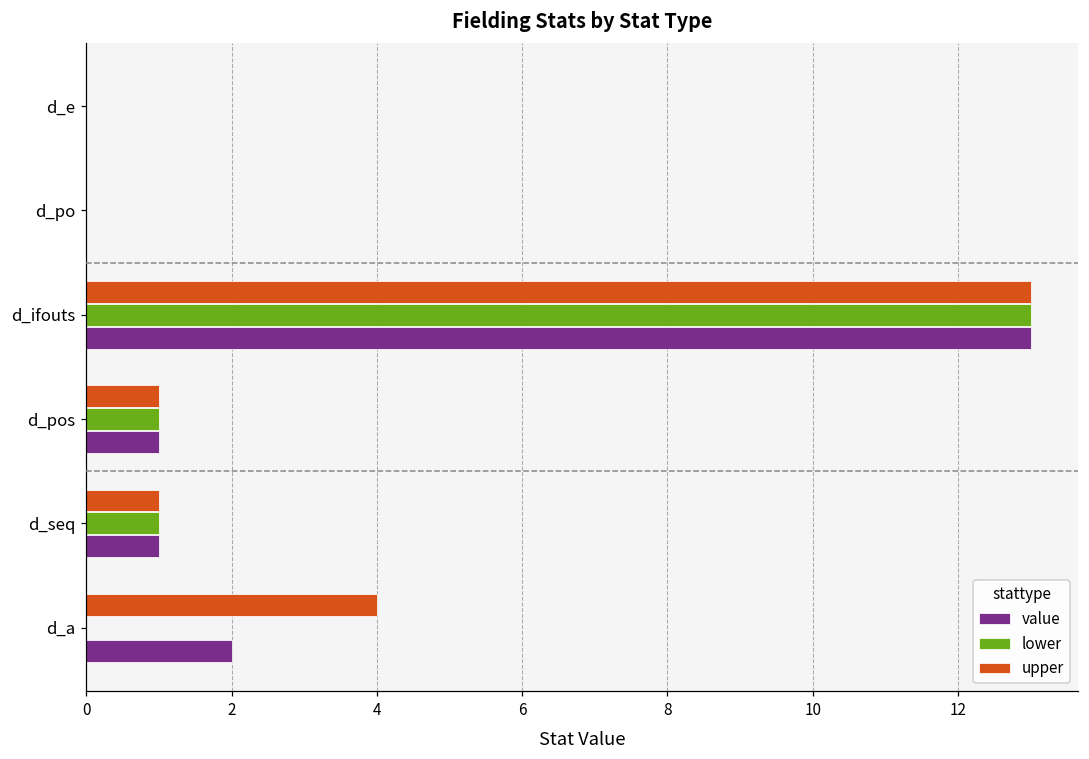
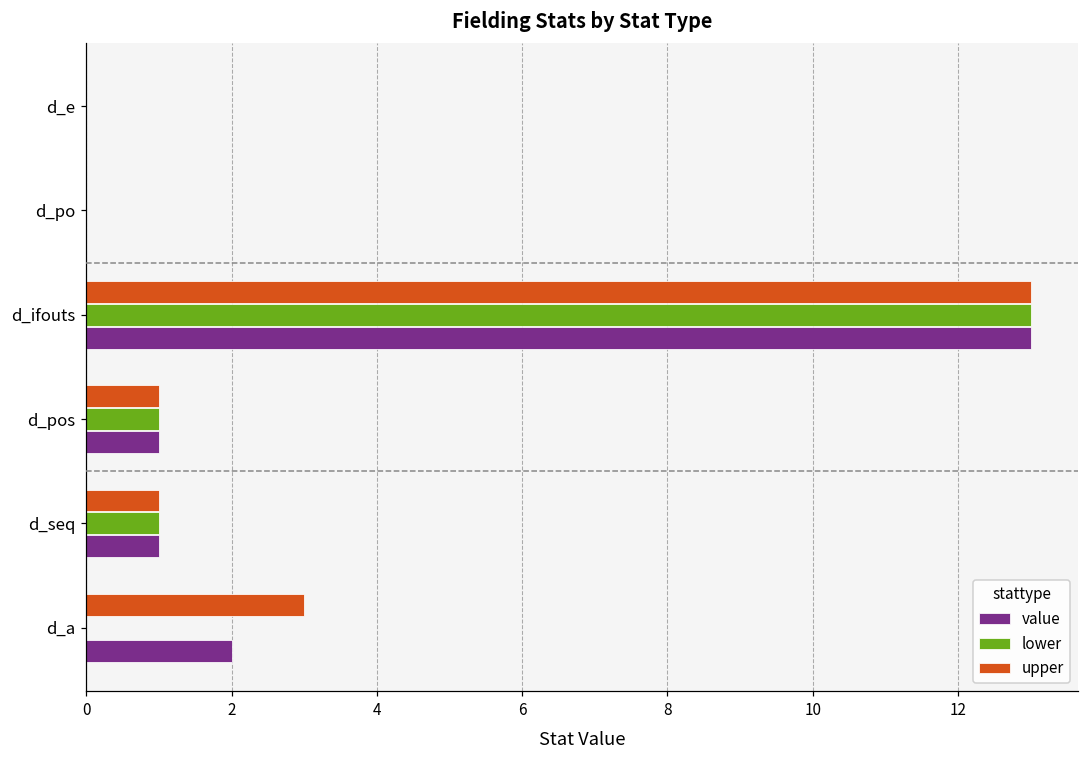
upper, d_a: 4 -> 3
